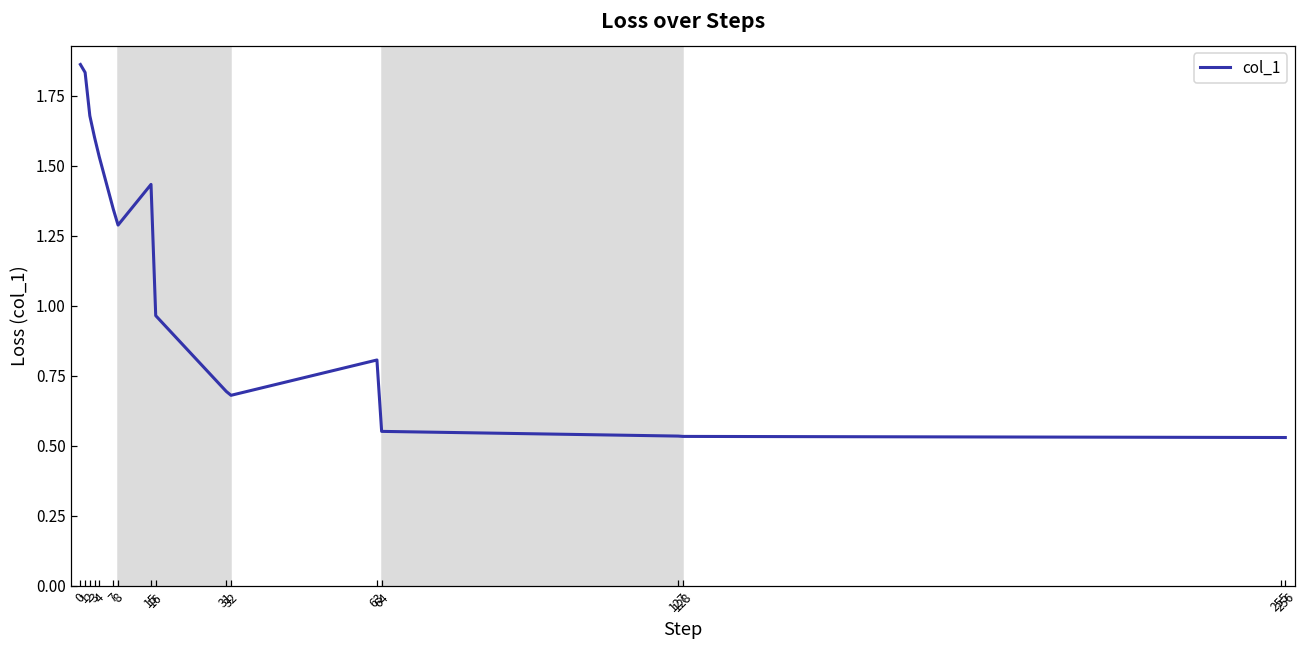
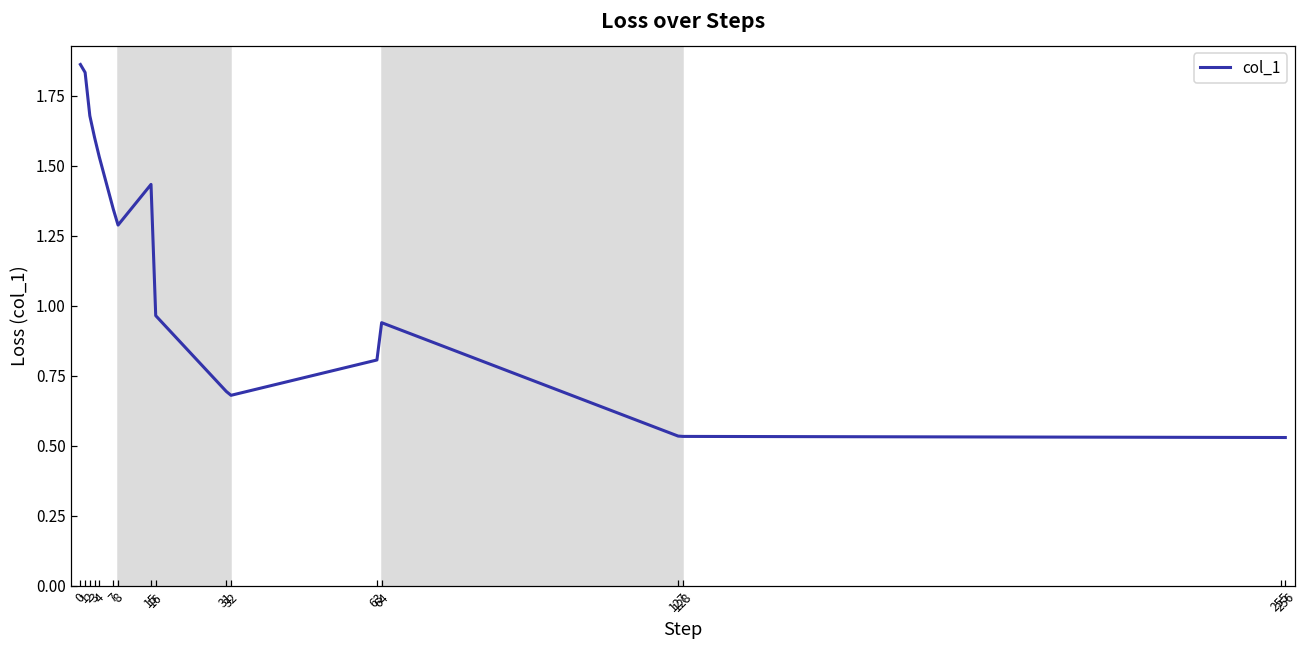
64: 0.55 -> 0.94
